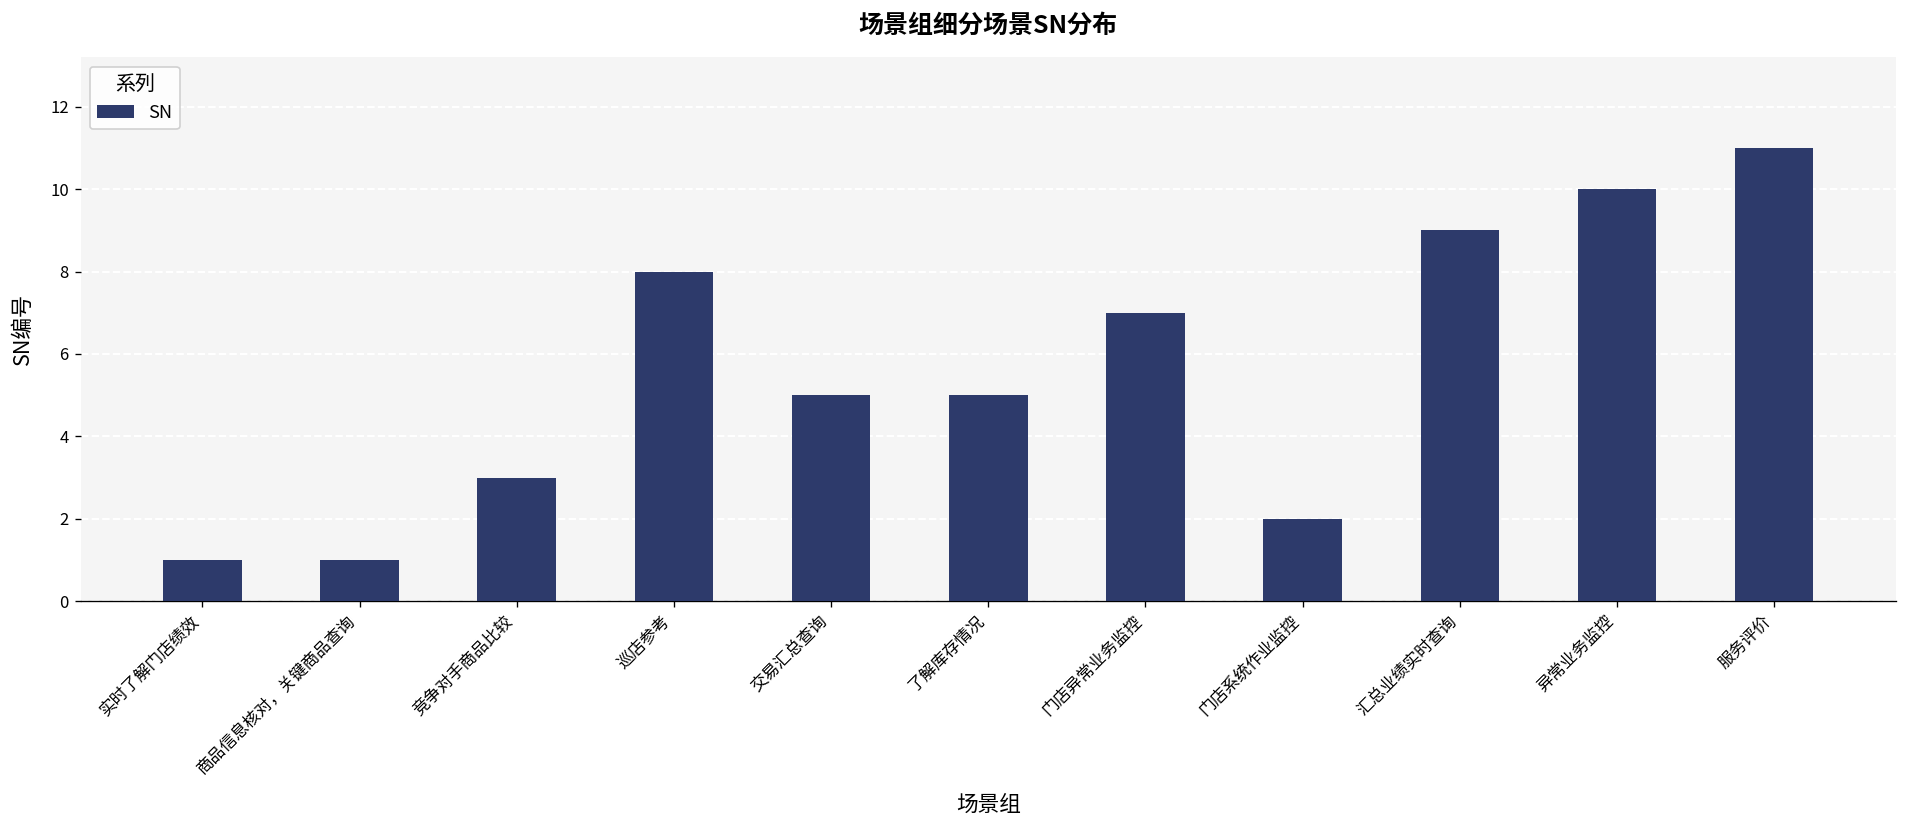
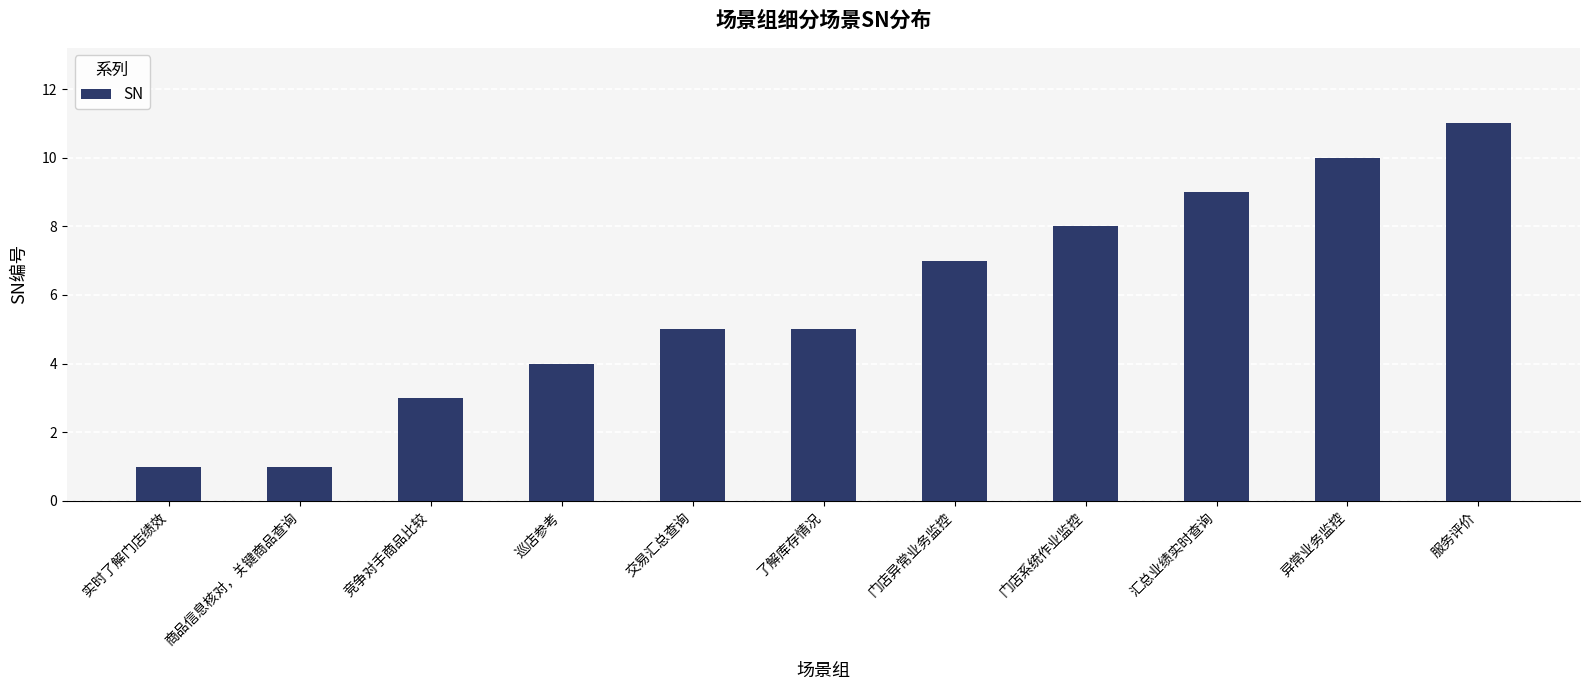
巡店参考: 8 -> 4
门店系统作业监控: 2 -> 8
